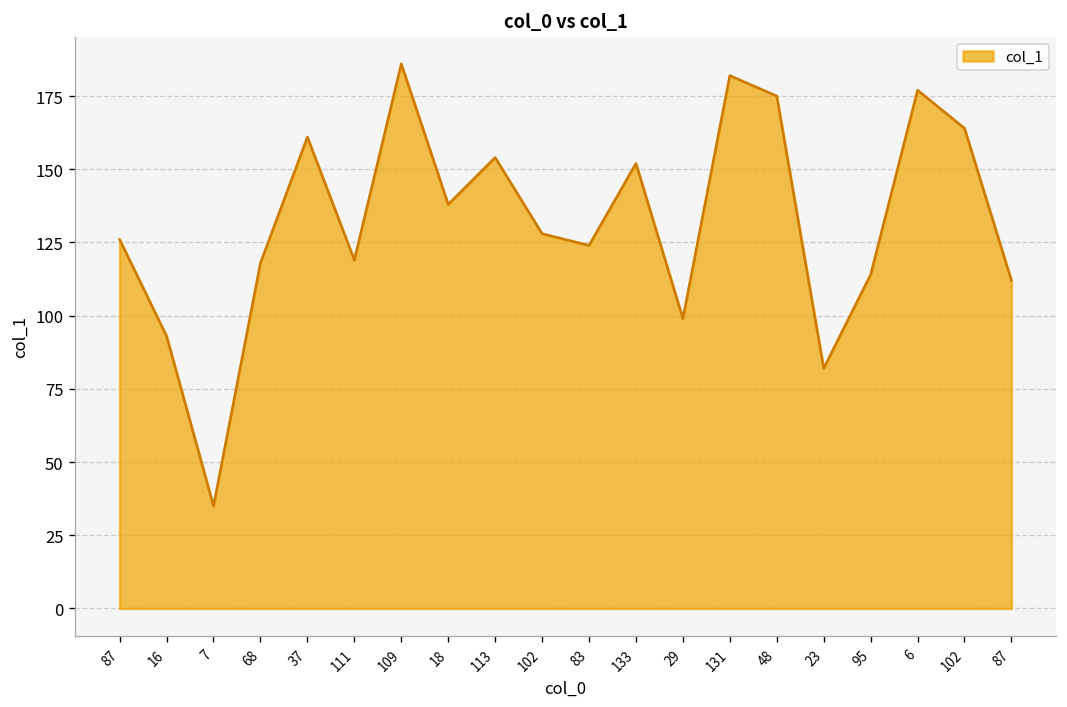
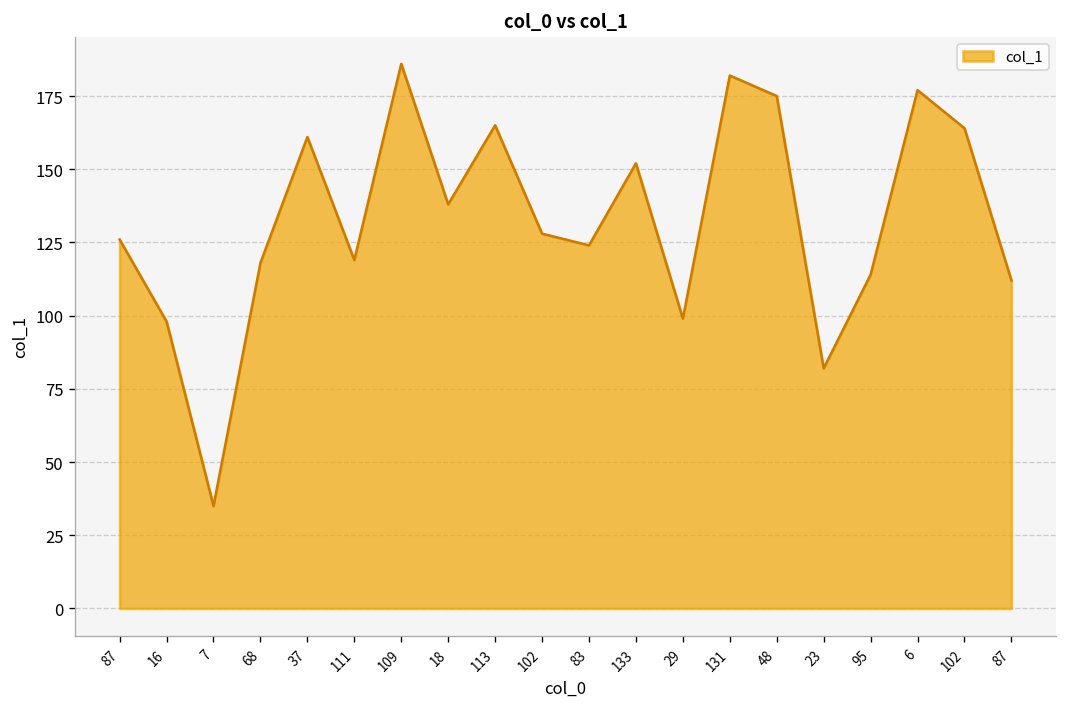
16: 93 -> 98
113: 154 -> 165
